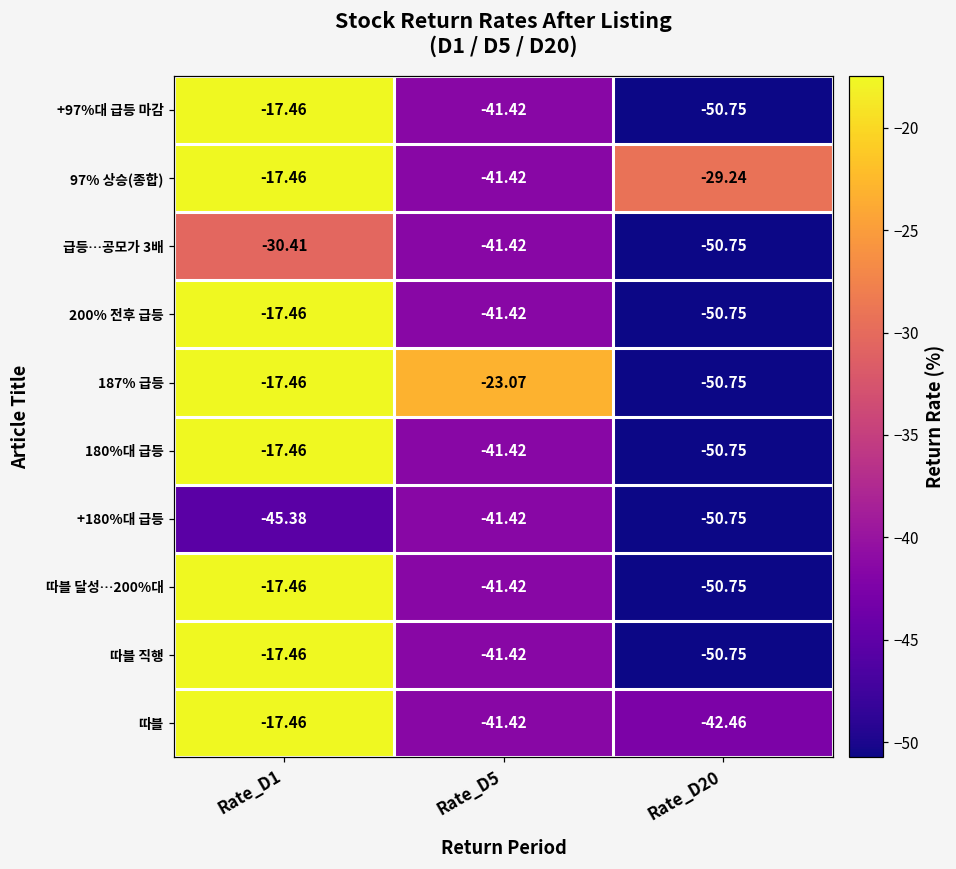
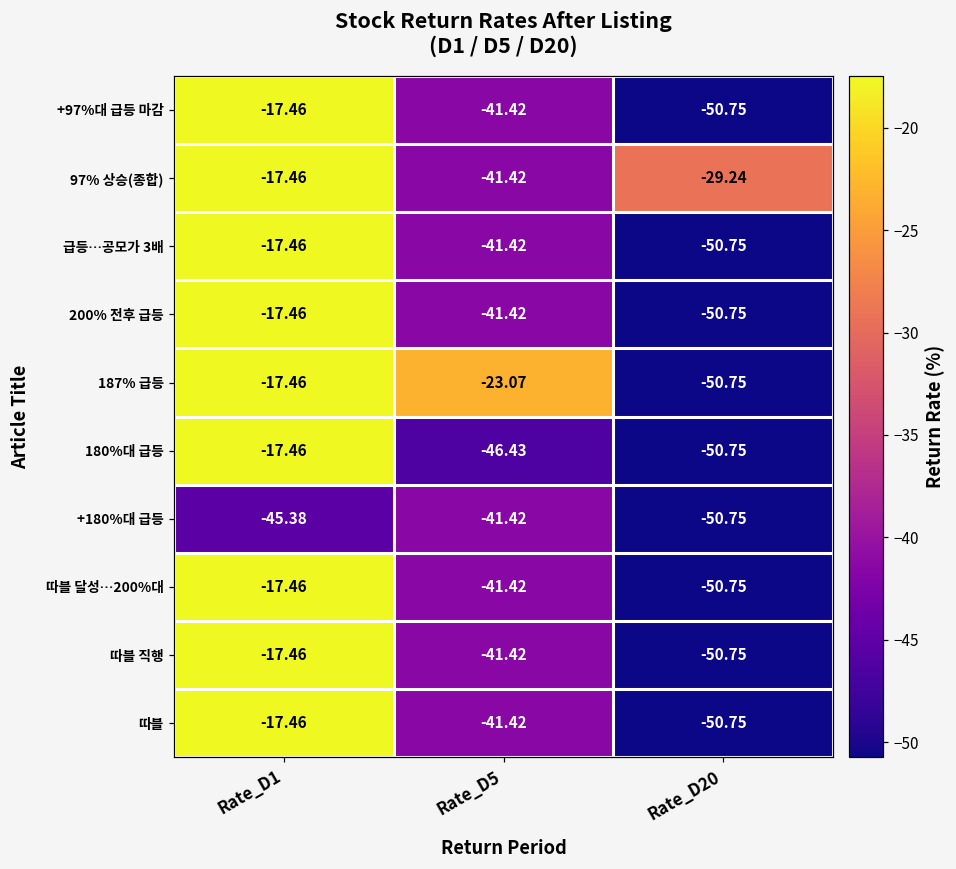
급등…공모가 3배, Rate_D1: -30.41 -> -17.46
180%대 급등, Rate_D5: -41.42 -> -46.43
따블, Rate_D20: -42.46 -> -50.75
